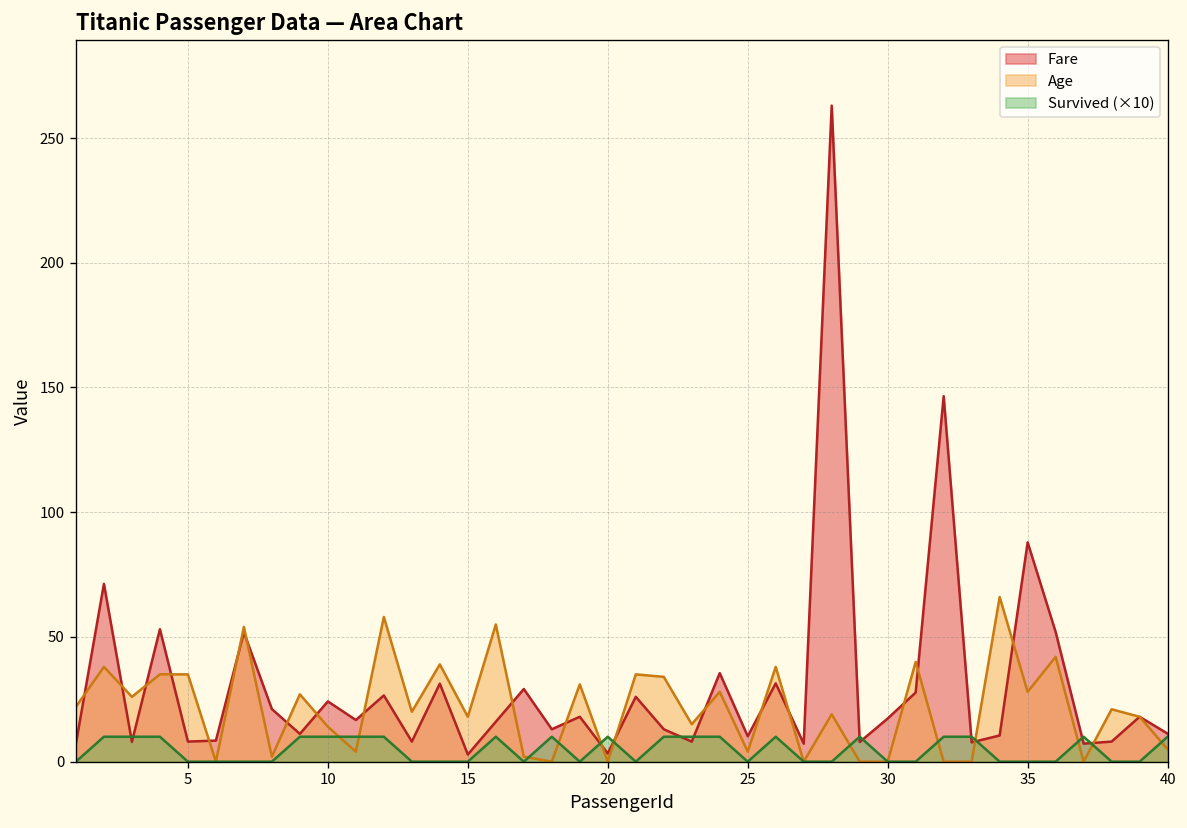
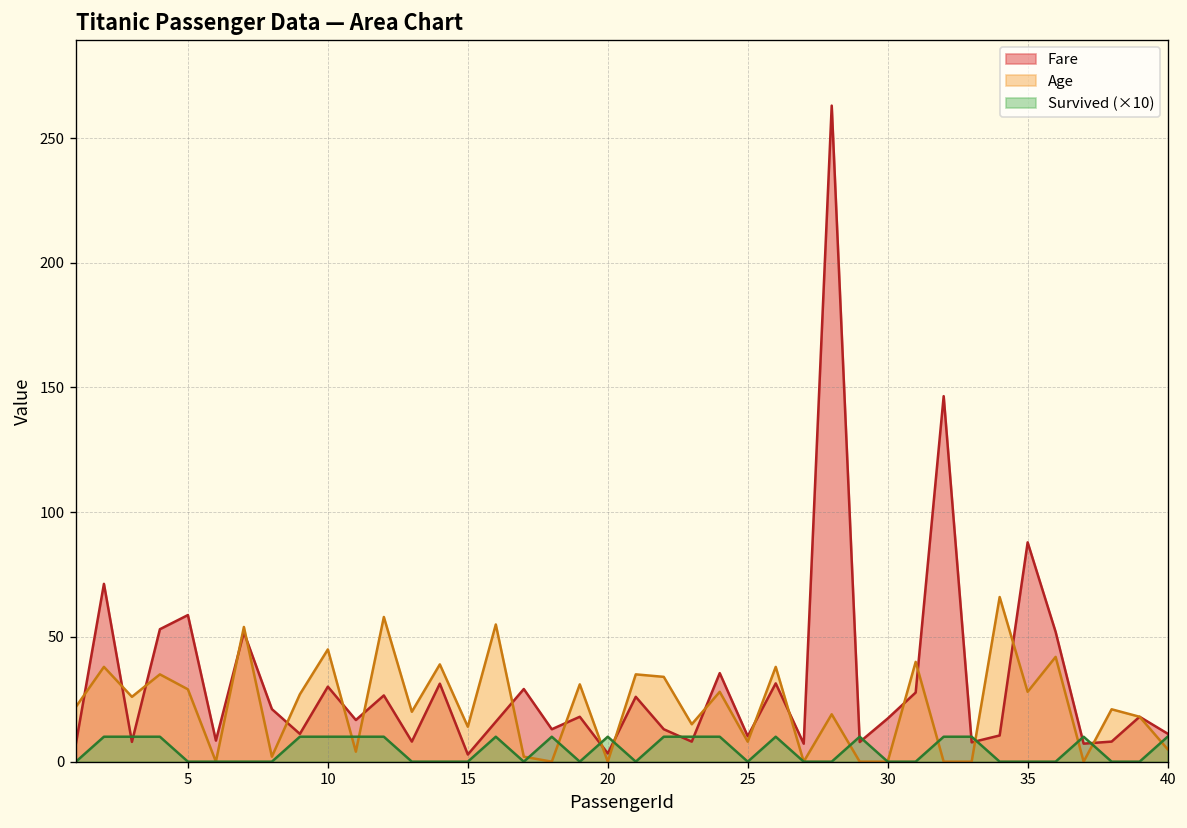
Fare, 5: 8 -> 59
Age, 5: 35 -> 29
Fare, 10: 24 -> 30
Age, 10: 14 -> 45
Age, 15: 18 -> 14
Age, 25: 4 -> 8
